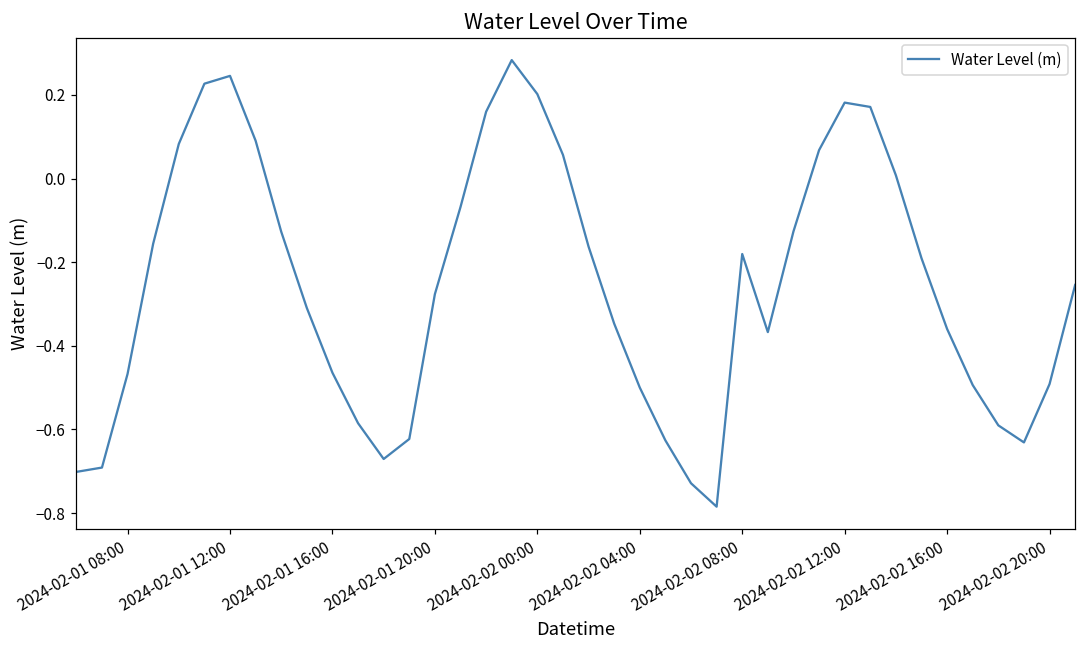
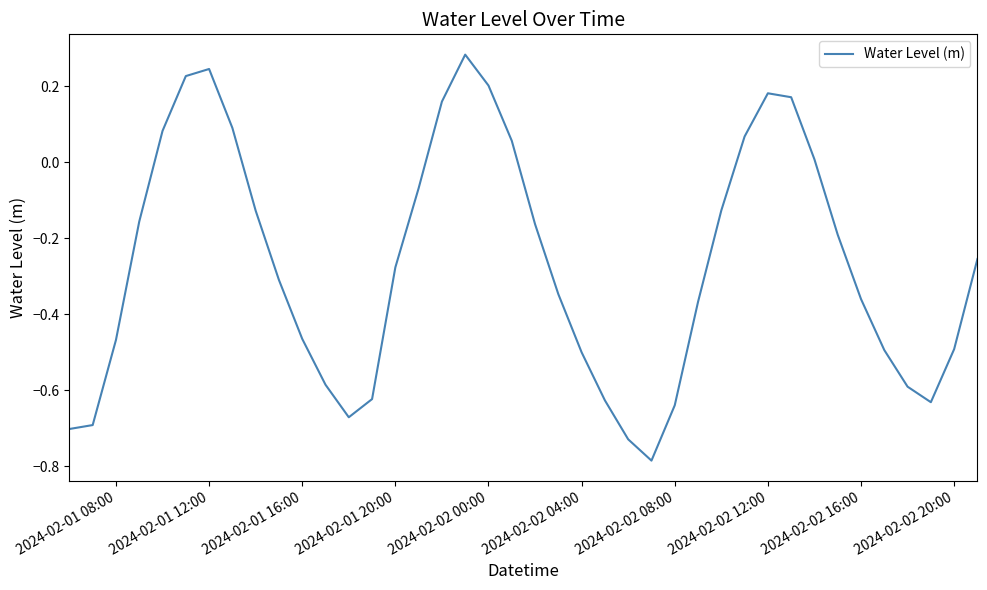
2024-02-02 08:00: -0.18 -> -0.64
